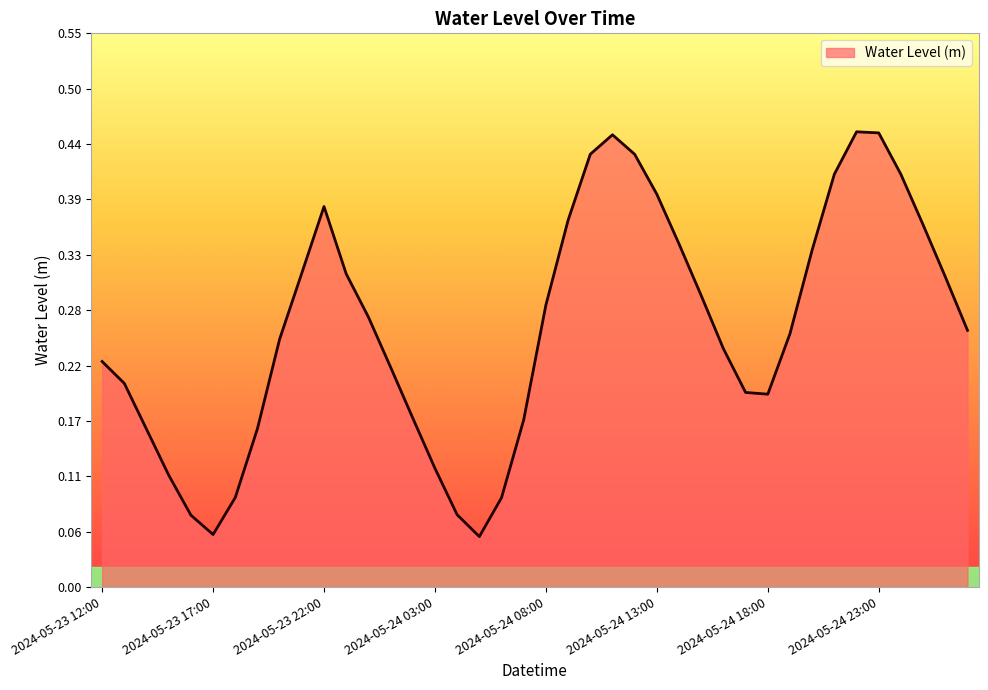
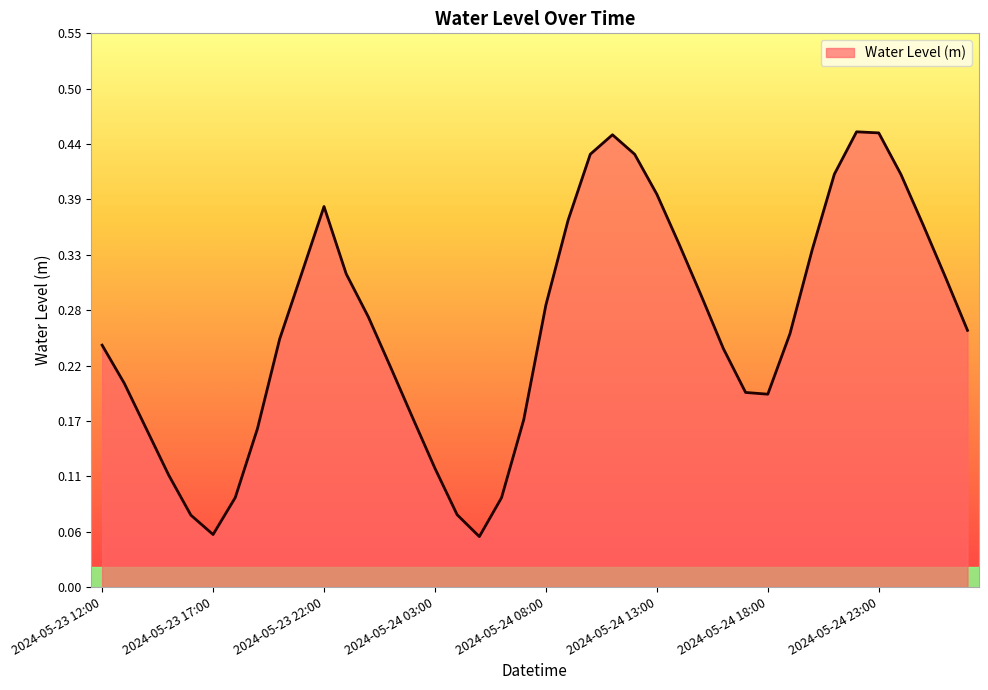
2024-05-23 12:00: 0.224 -> 0.240
